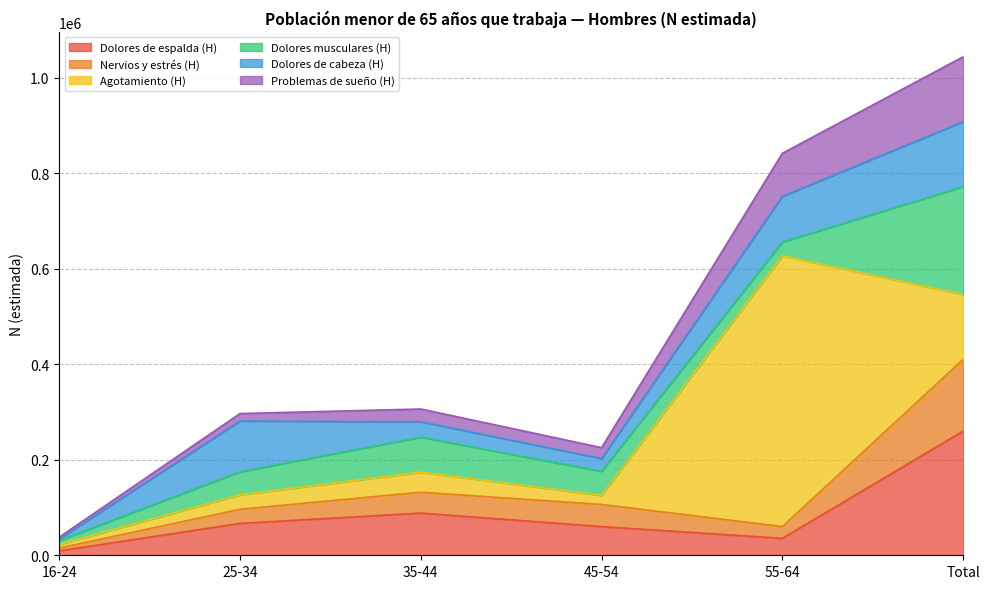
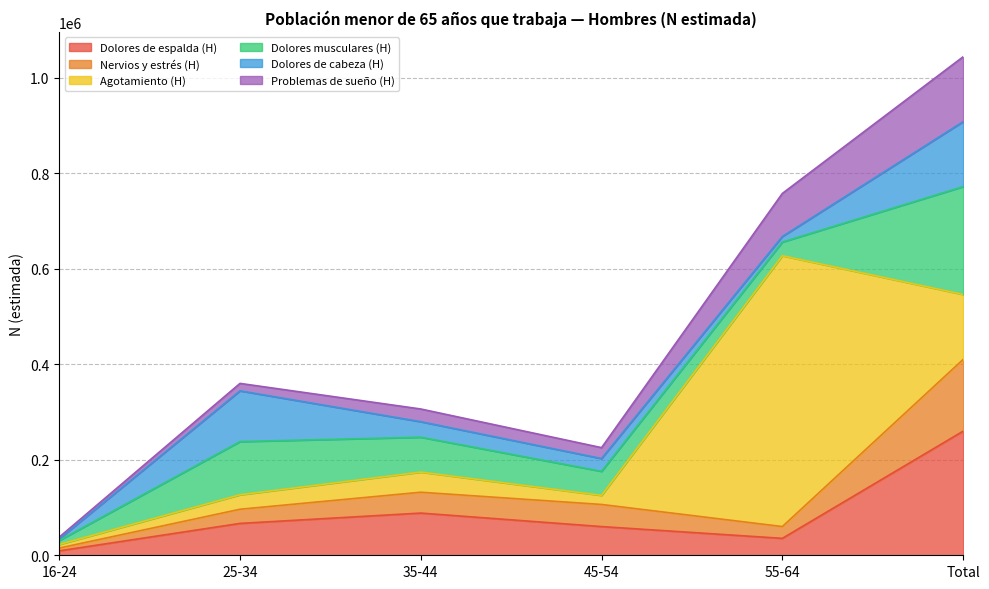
Dolores musculares (H), 25-34: 50000 -> 110000
Dolores de cabeza (H), 55-64: 100000 -> 10000
